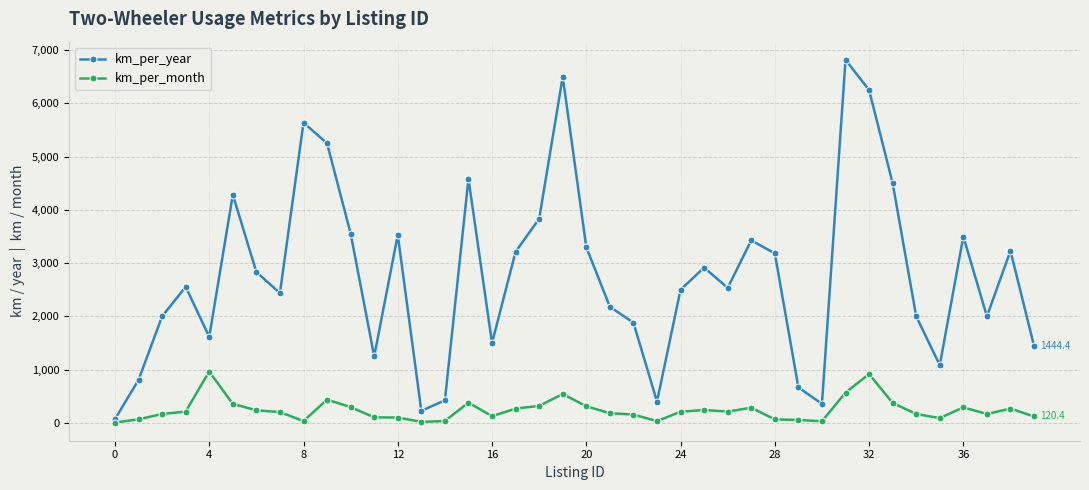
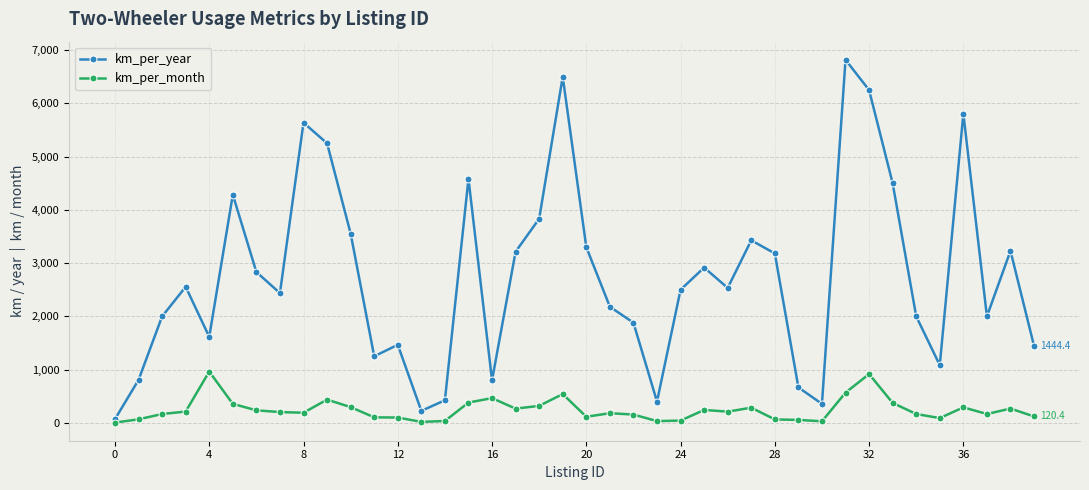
km_per_month, 8: 0 -> 200
km_per_year, 12: 3,500 -> 1,500
km_per_year, 16: 1,500 -> 800
km_per_month, 16: 100 -> 500
km_per_month, 20: 300 -> 100
km_per_month, 24: 200 -> 0
km_per_year, 36: 3,500 -> 5,800
